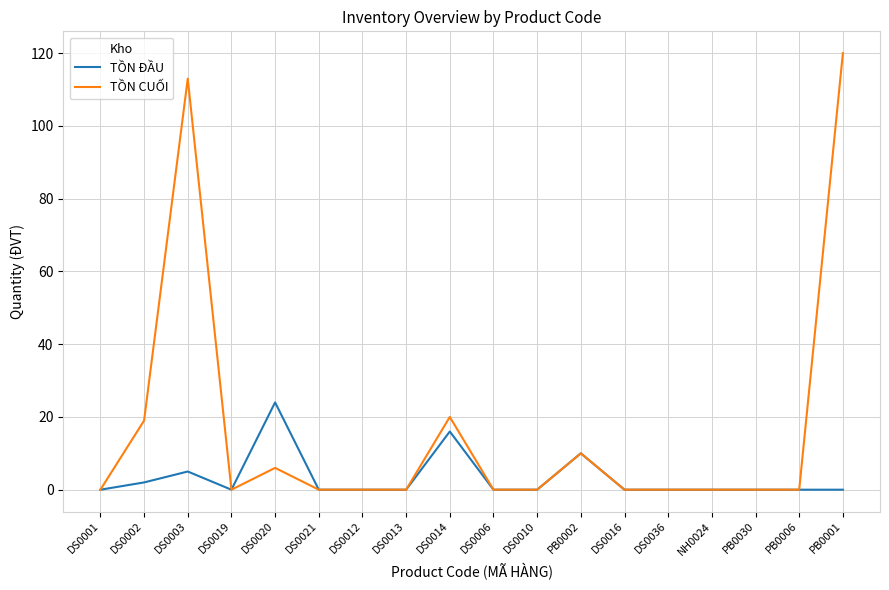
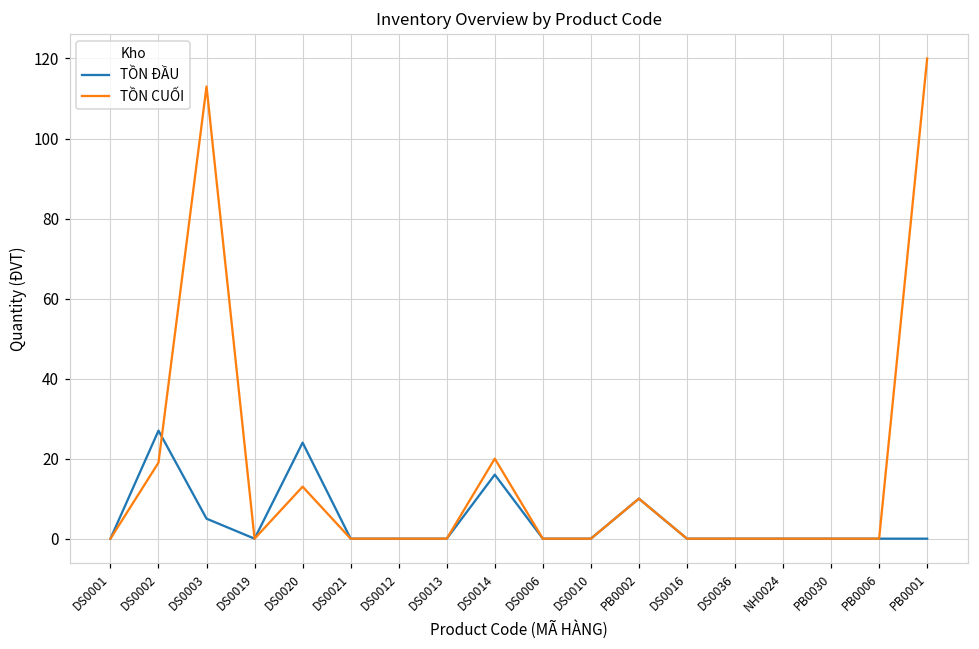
TỒN ĐẦU, DS0002: 2 -> 27
TỒN CUỐI, DS0020: 6 -> 13
